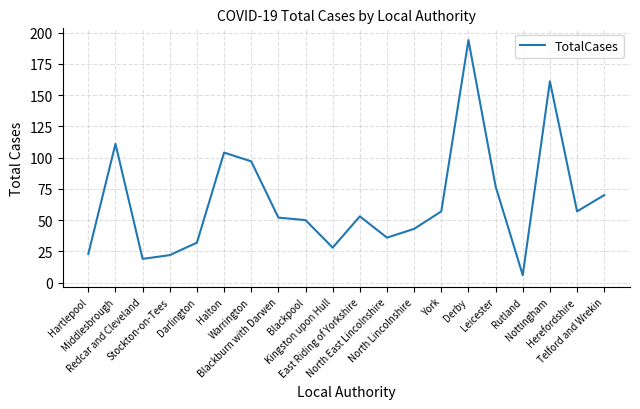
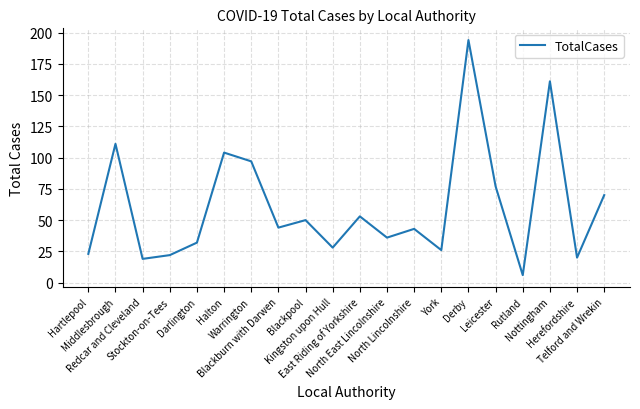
Blackburn with Darwen: 52 -> 44
York: 57 -> 26
Herefordshire: 57 -> 20
